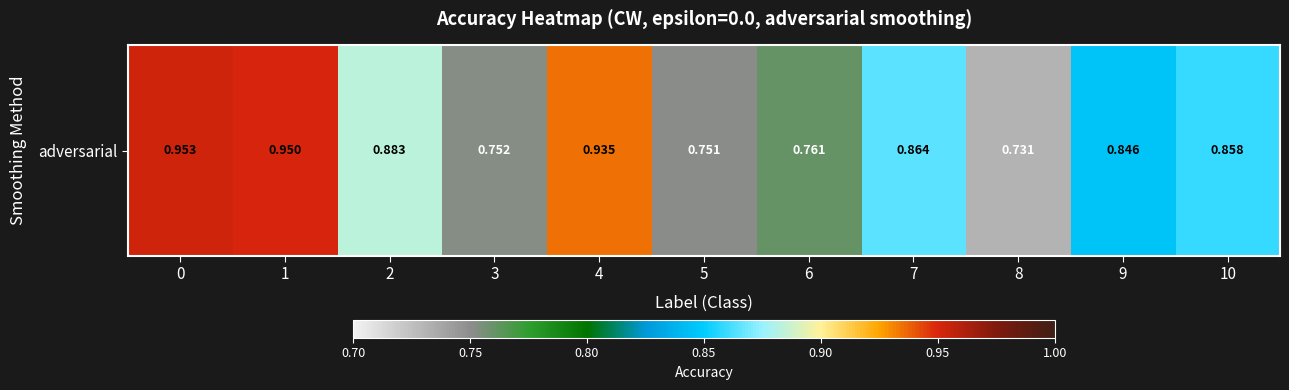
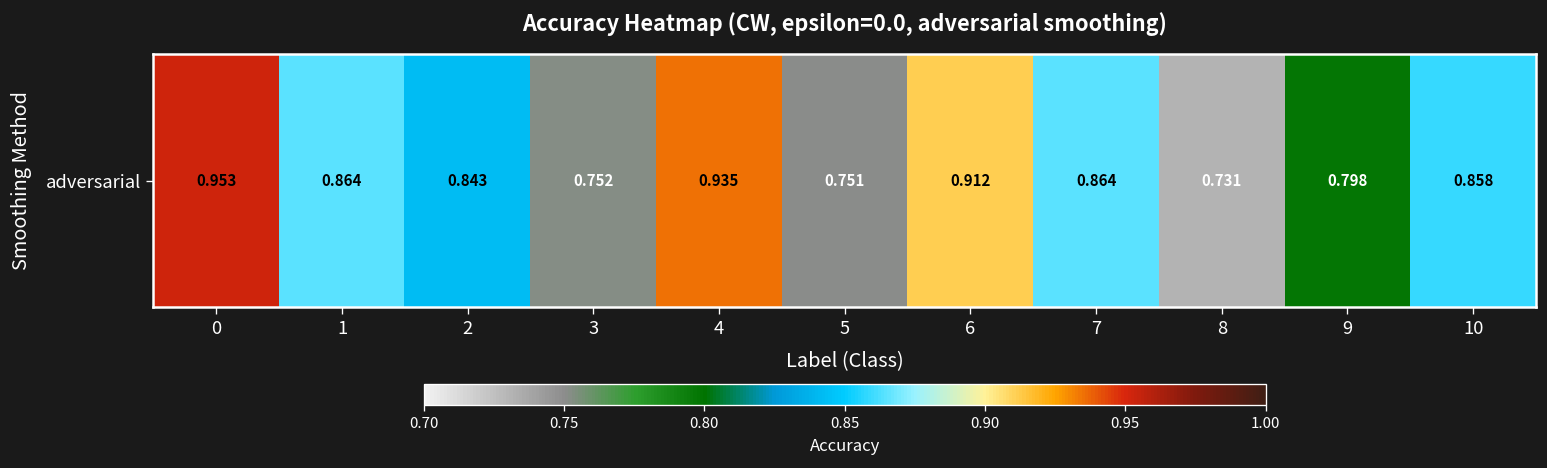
adversarial, 1: 0.950 -> 0.864
adversarial, 2: 0.883 -> 0.843
adversarial, 6: 0.761 -> 0.912
adversarial, 9: 0.846 -> 0.798
